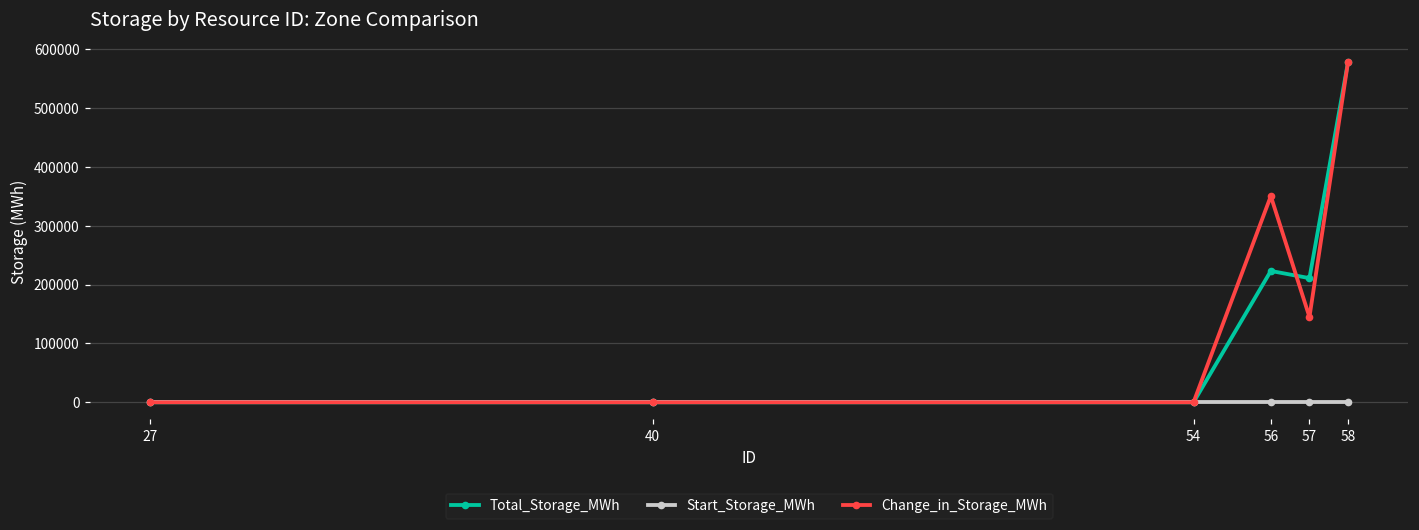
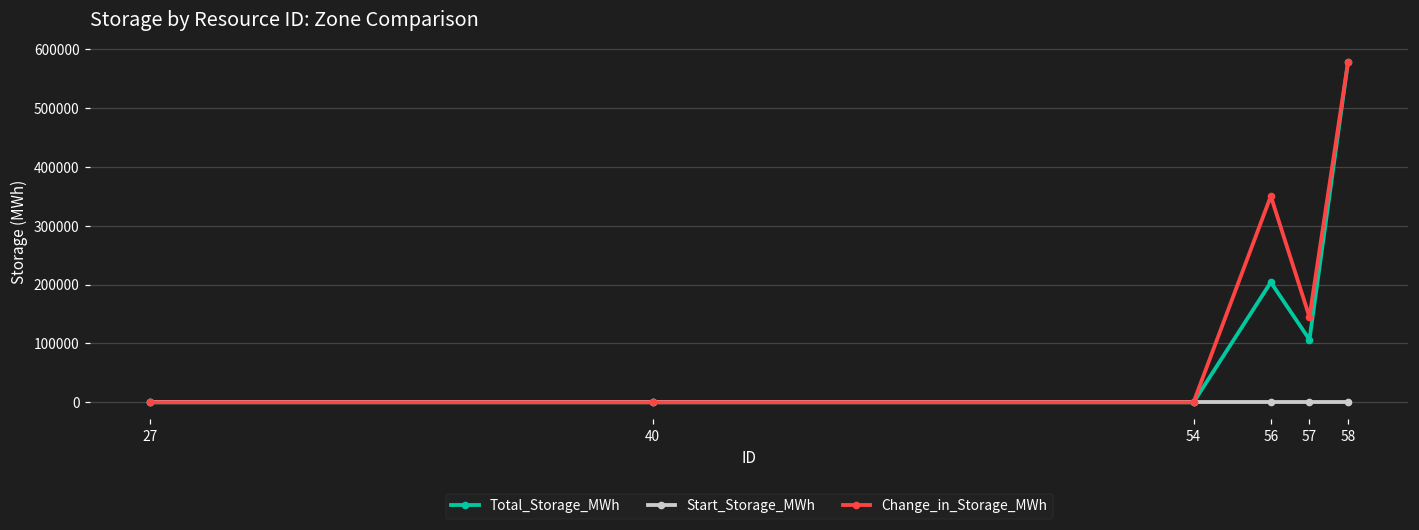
Total_Storage_MWh, 56: 220000 -> 200000
Total_Storage_MWh, 57: 210000 -> 110000
